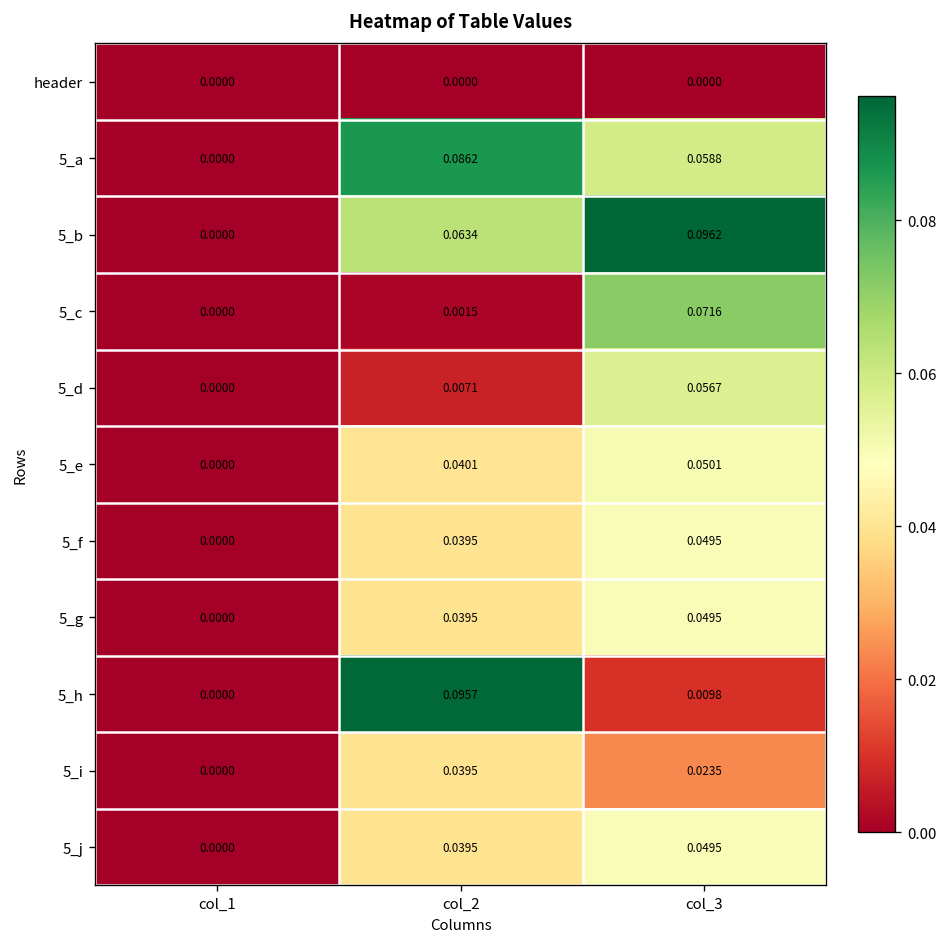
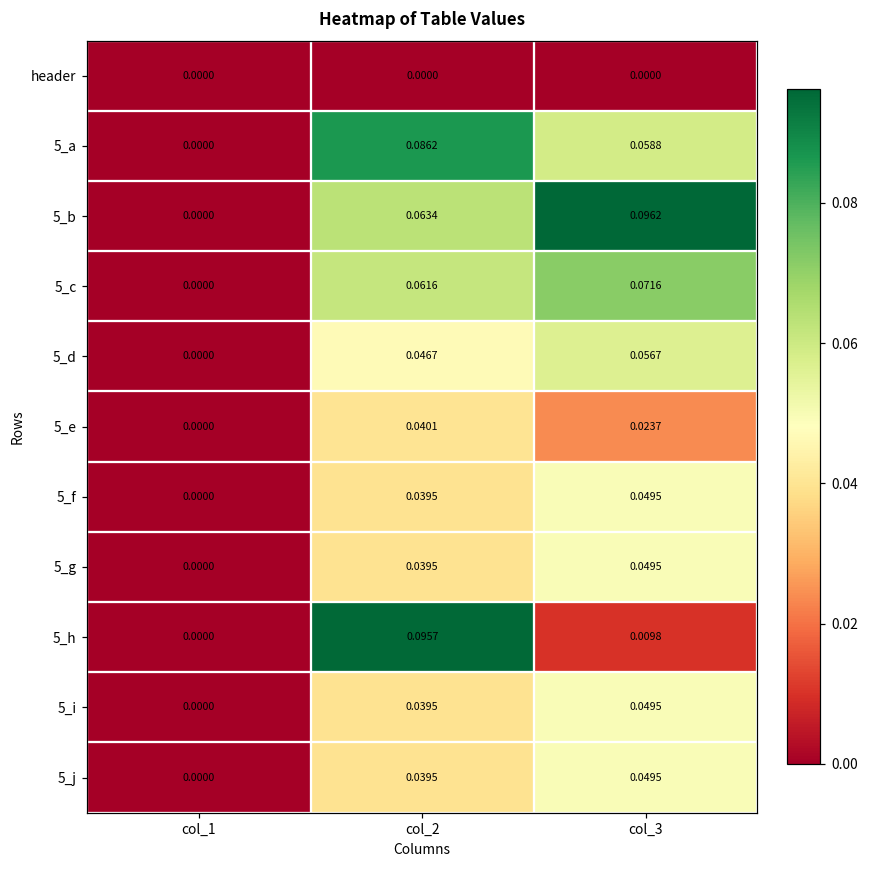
5_c, col_2: 0.0015 -> 0.0616
5_d, col_2: 0.0071 -> 0.0467
5_e, col_3: 0.0501 -> 0.0237
5_i, col_3: 0.0235 -> 0.0495
